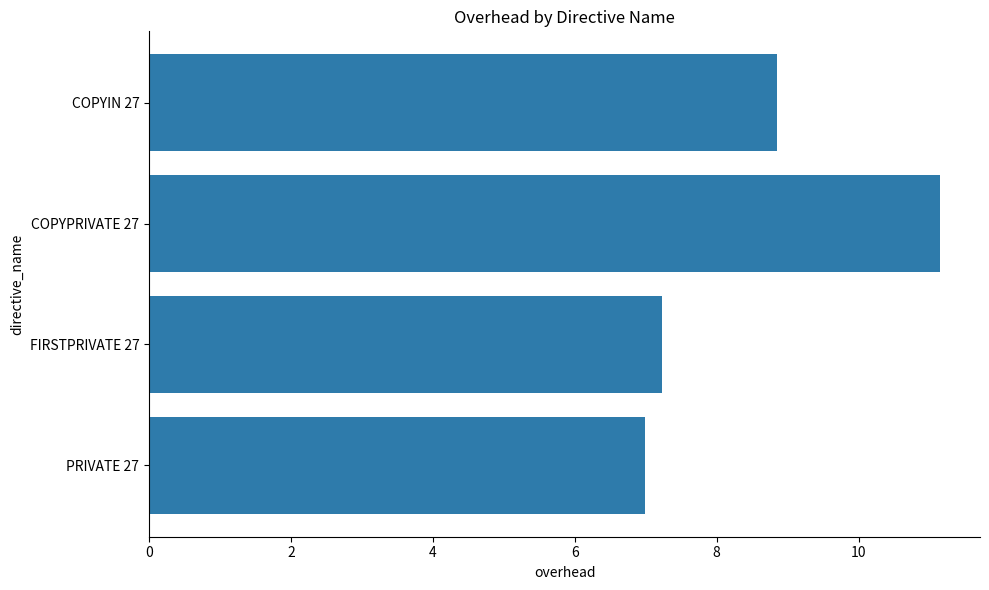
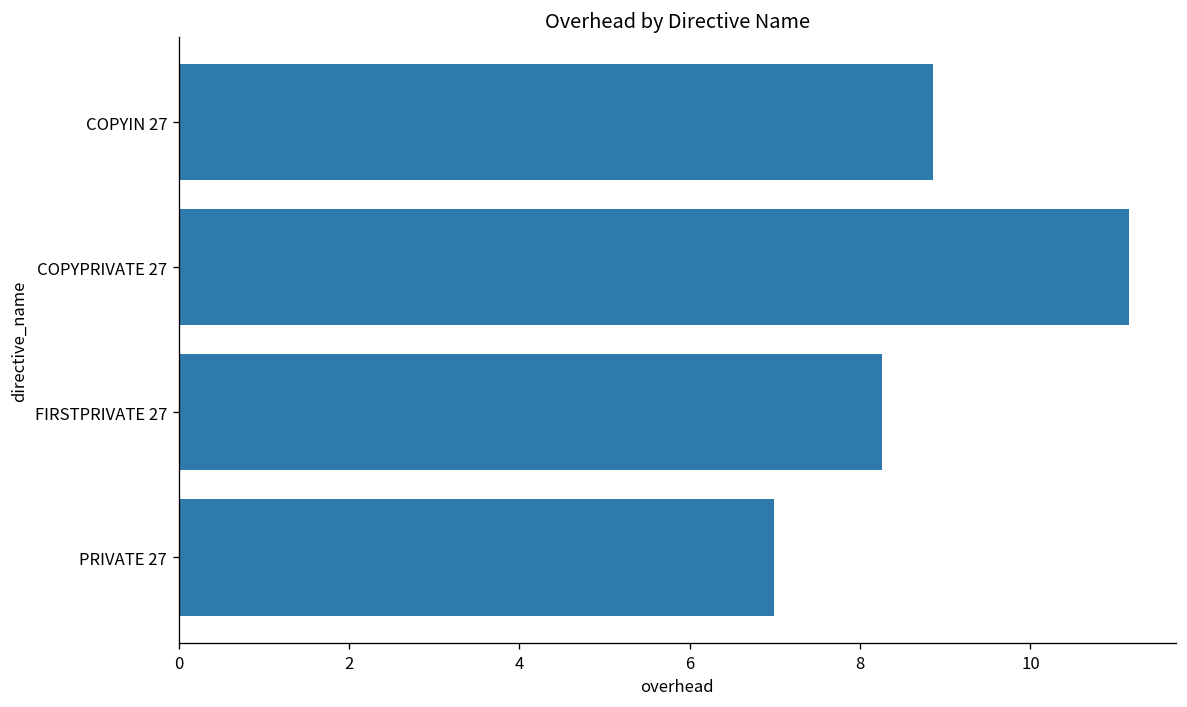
FIRSTPRIVATE 27: 7.2 -> 8.3
